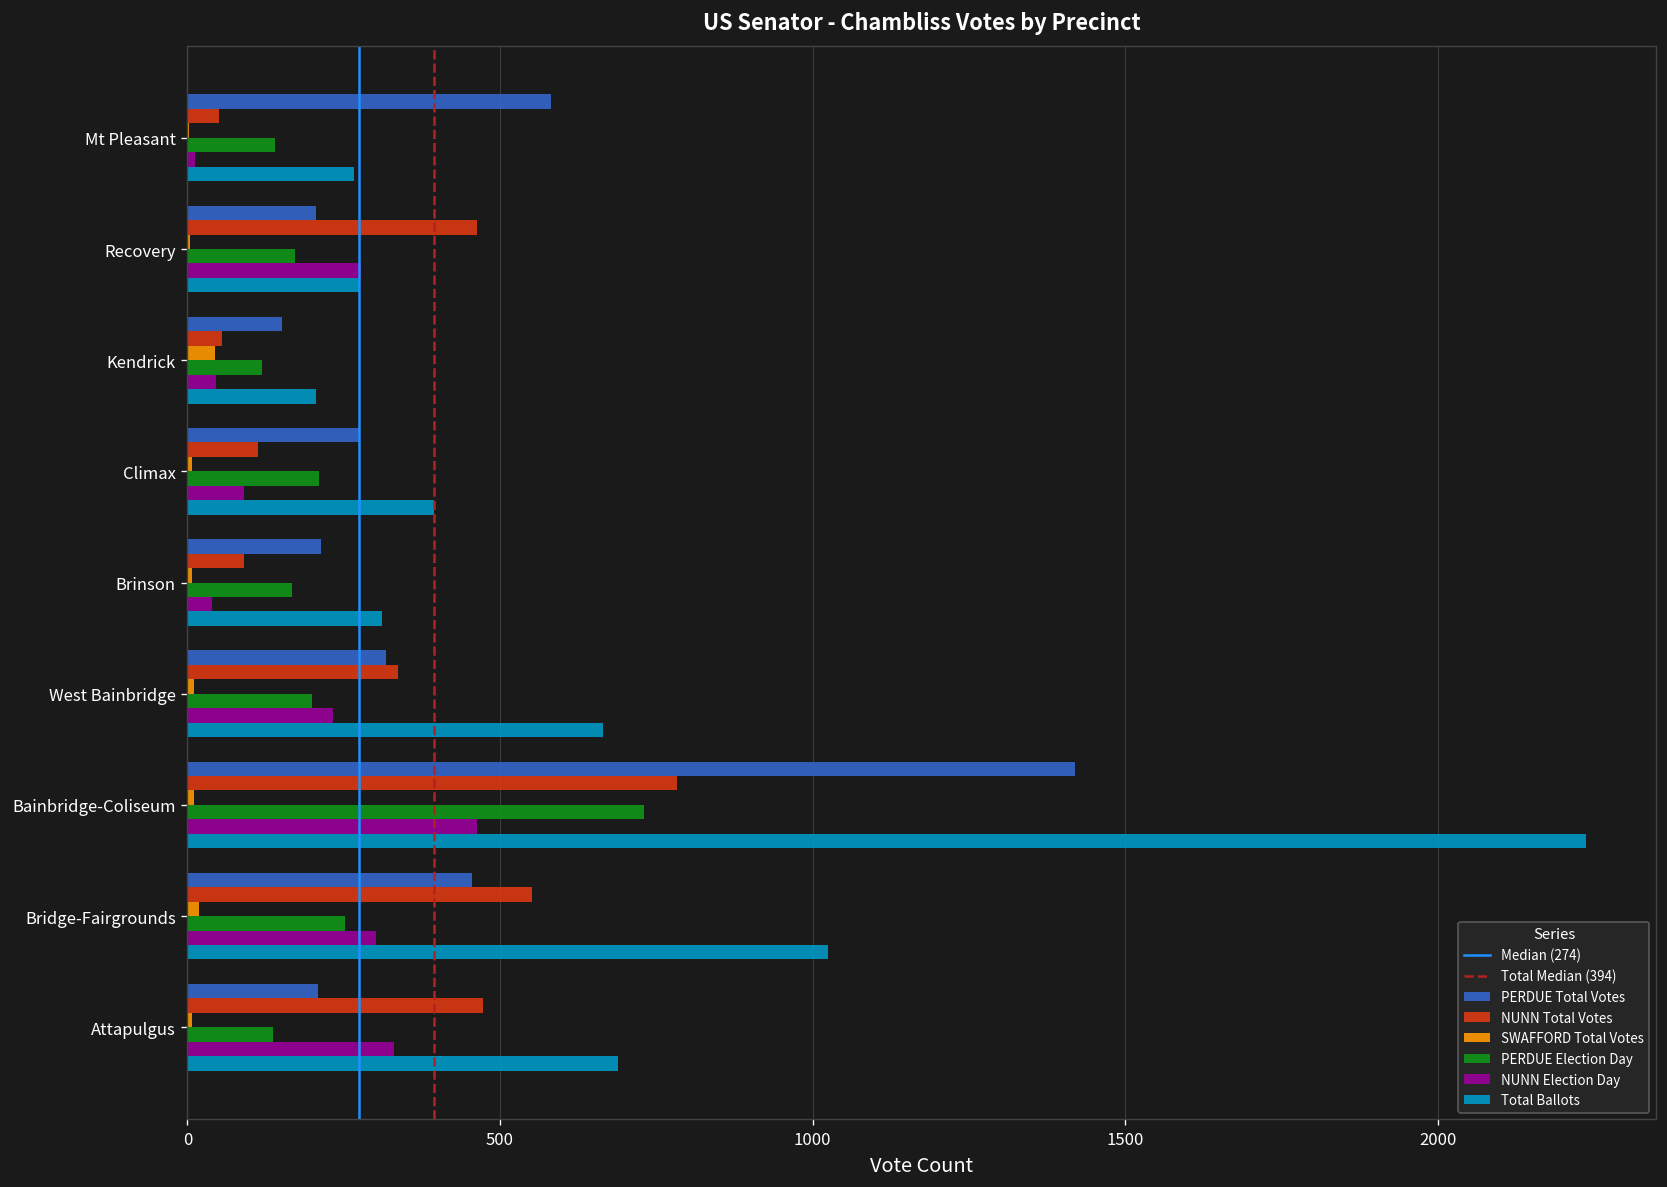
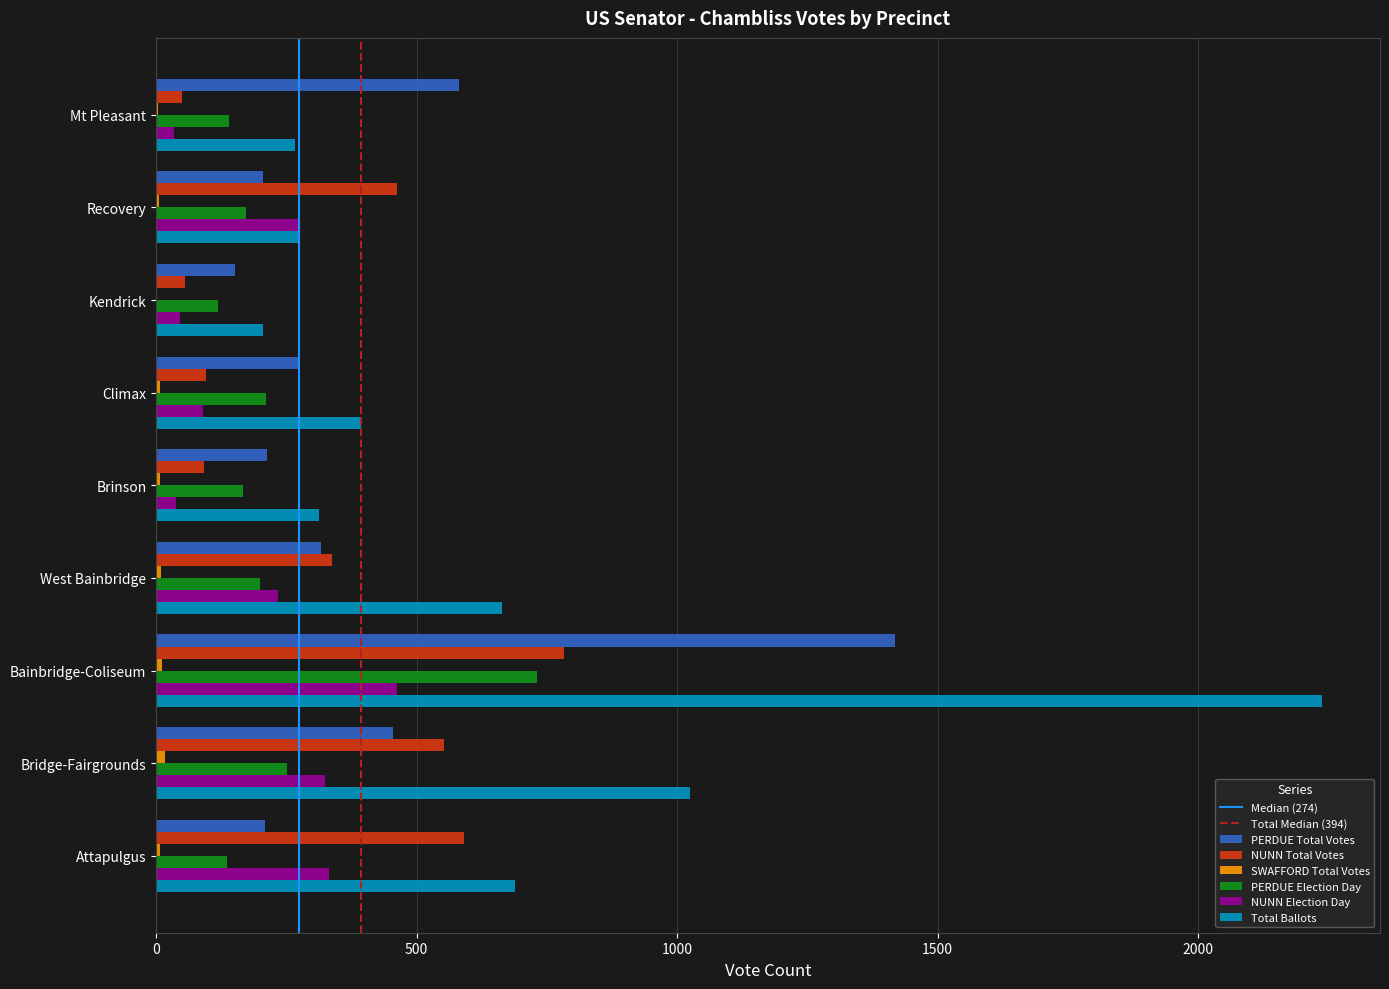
NUNN Election Day, Mt Pleasant: 10 -> 30
SWAFFORD Total Votes, Kendrick: 40 -> 0
NUNN Total Votes, Climax: 110 -> 100
NUNN Election Day, Bridge-Fairgrounds: 300 -> 320
NUNN Total Votes, Attapulgus: 470 -> 590
